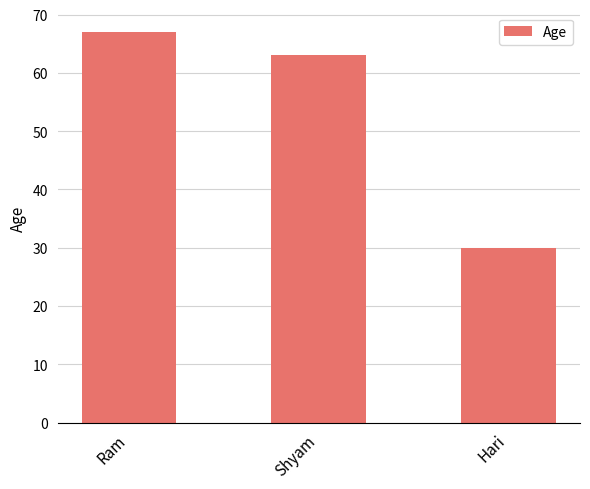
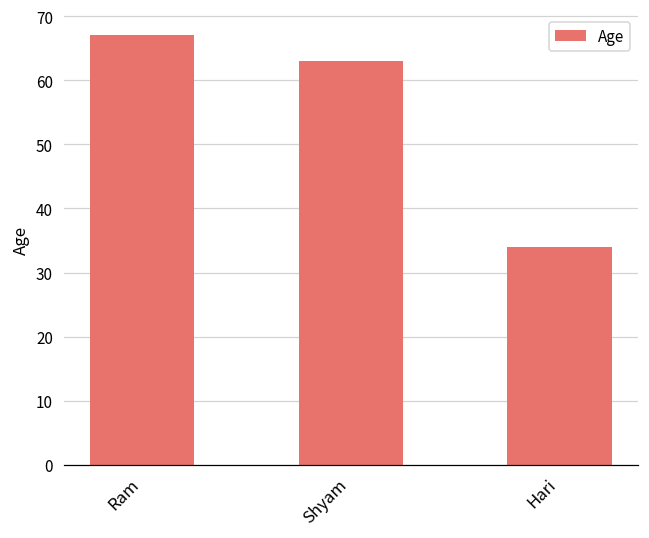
Hari: 30 -> 34
